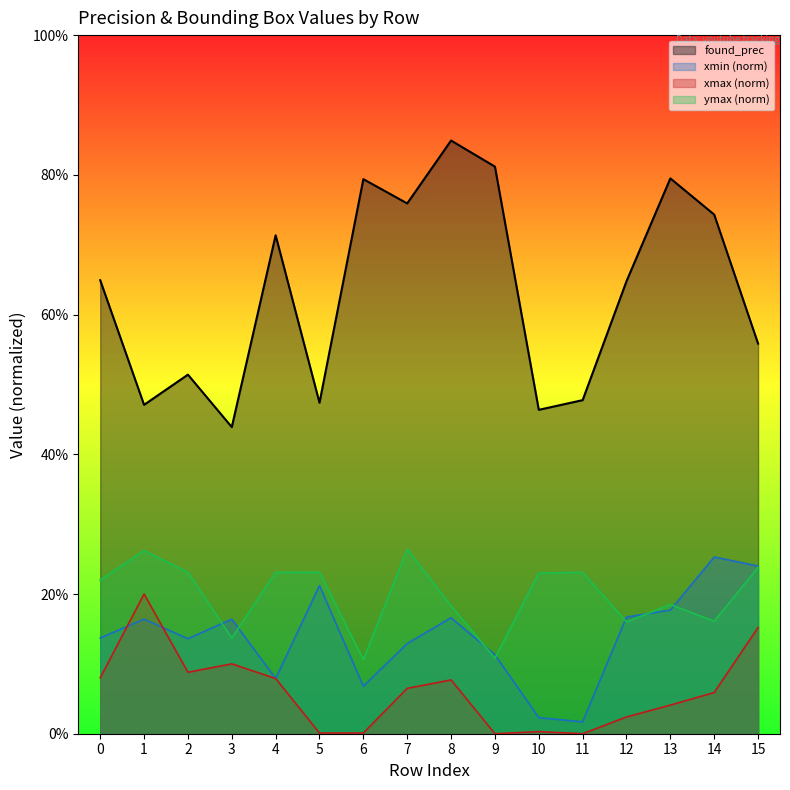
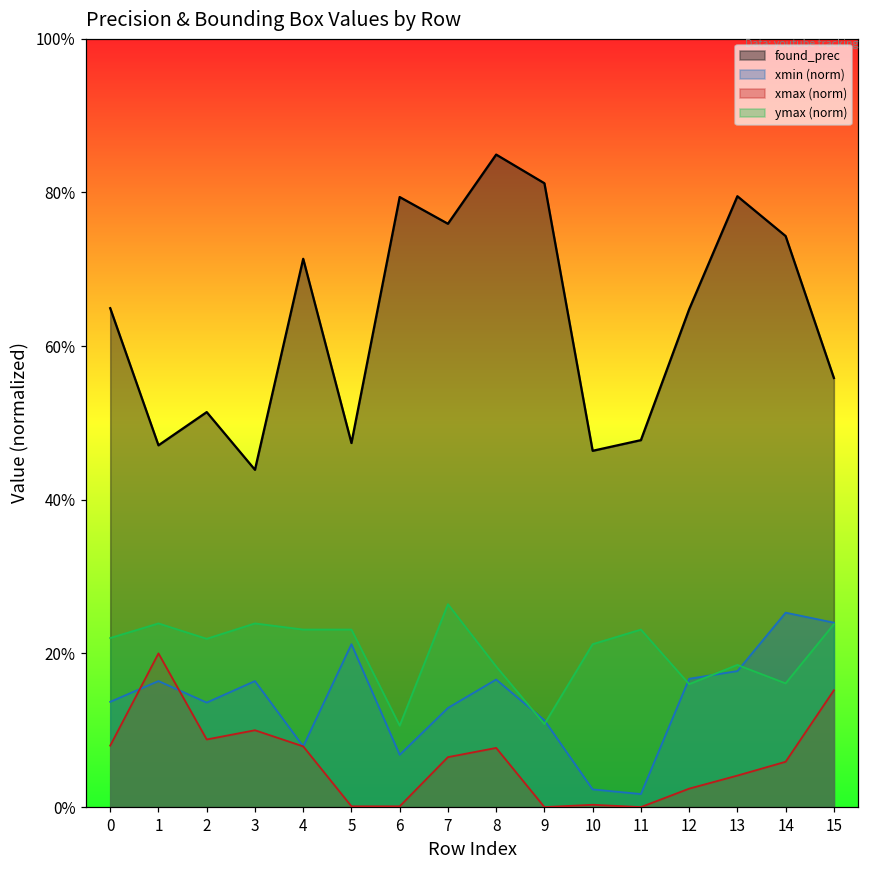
ymax (norm), 1: 26% -> 24%
ymax (norm), 2: 23% -> 22%
ymax (norm), 3: 14% -> 24%
ymax (norm), 10: 23% -> 21%
